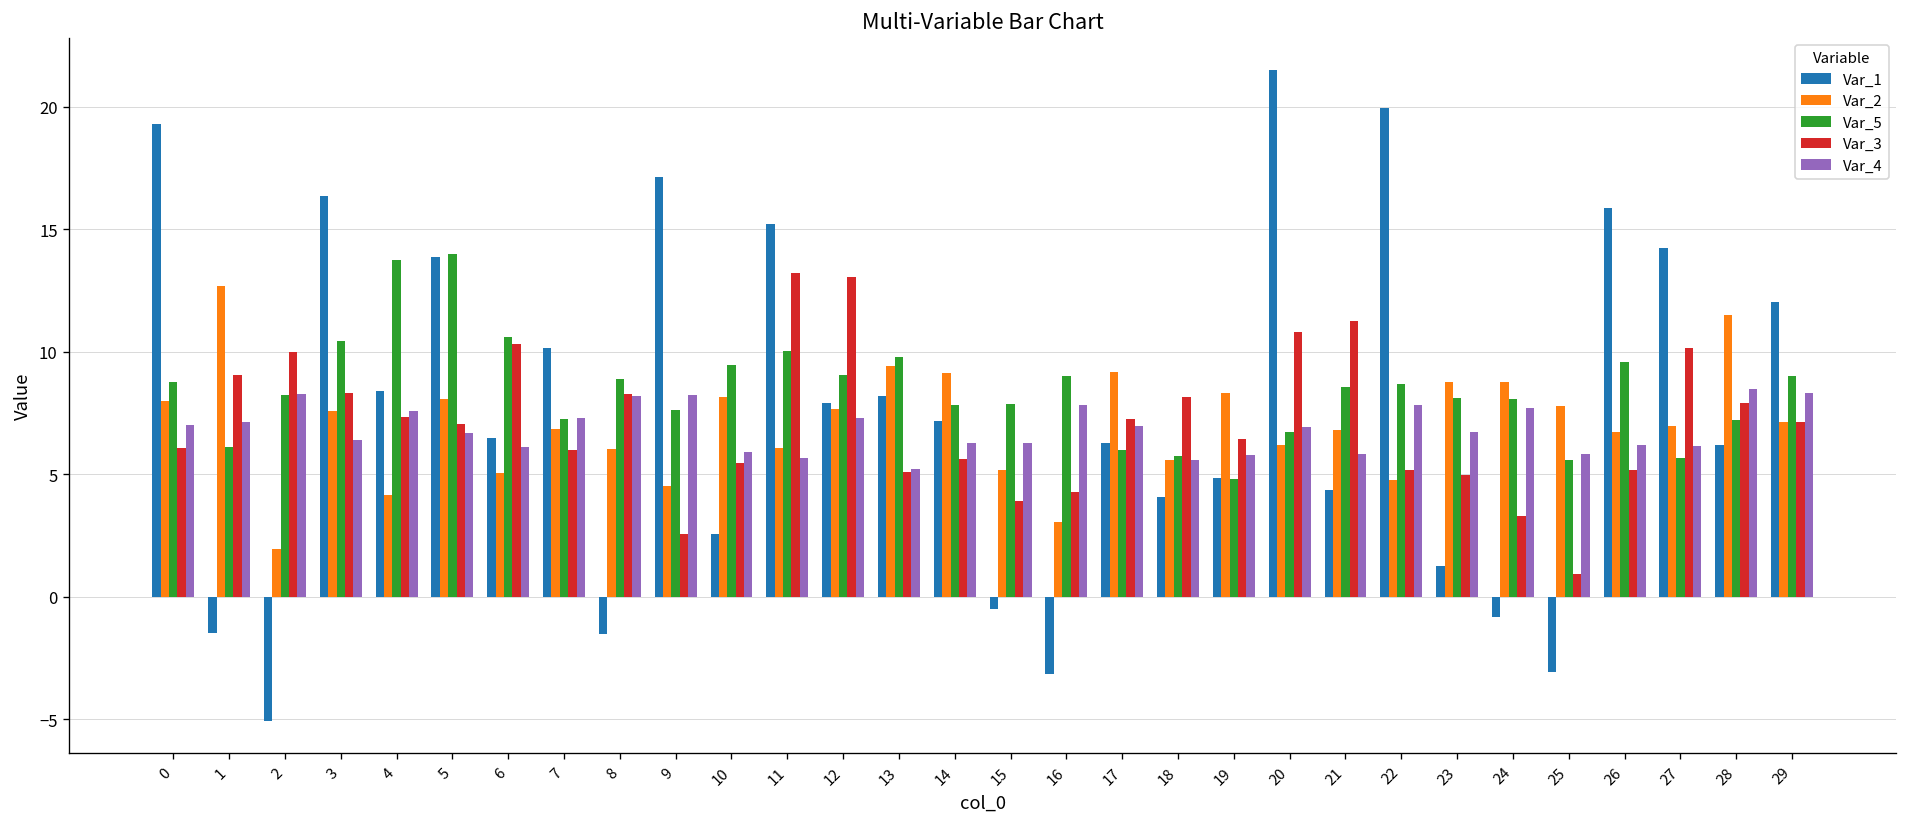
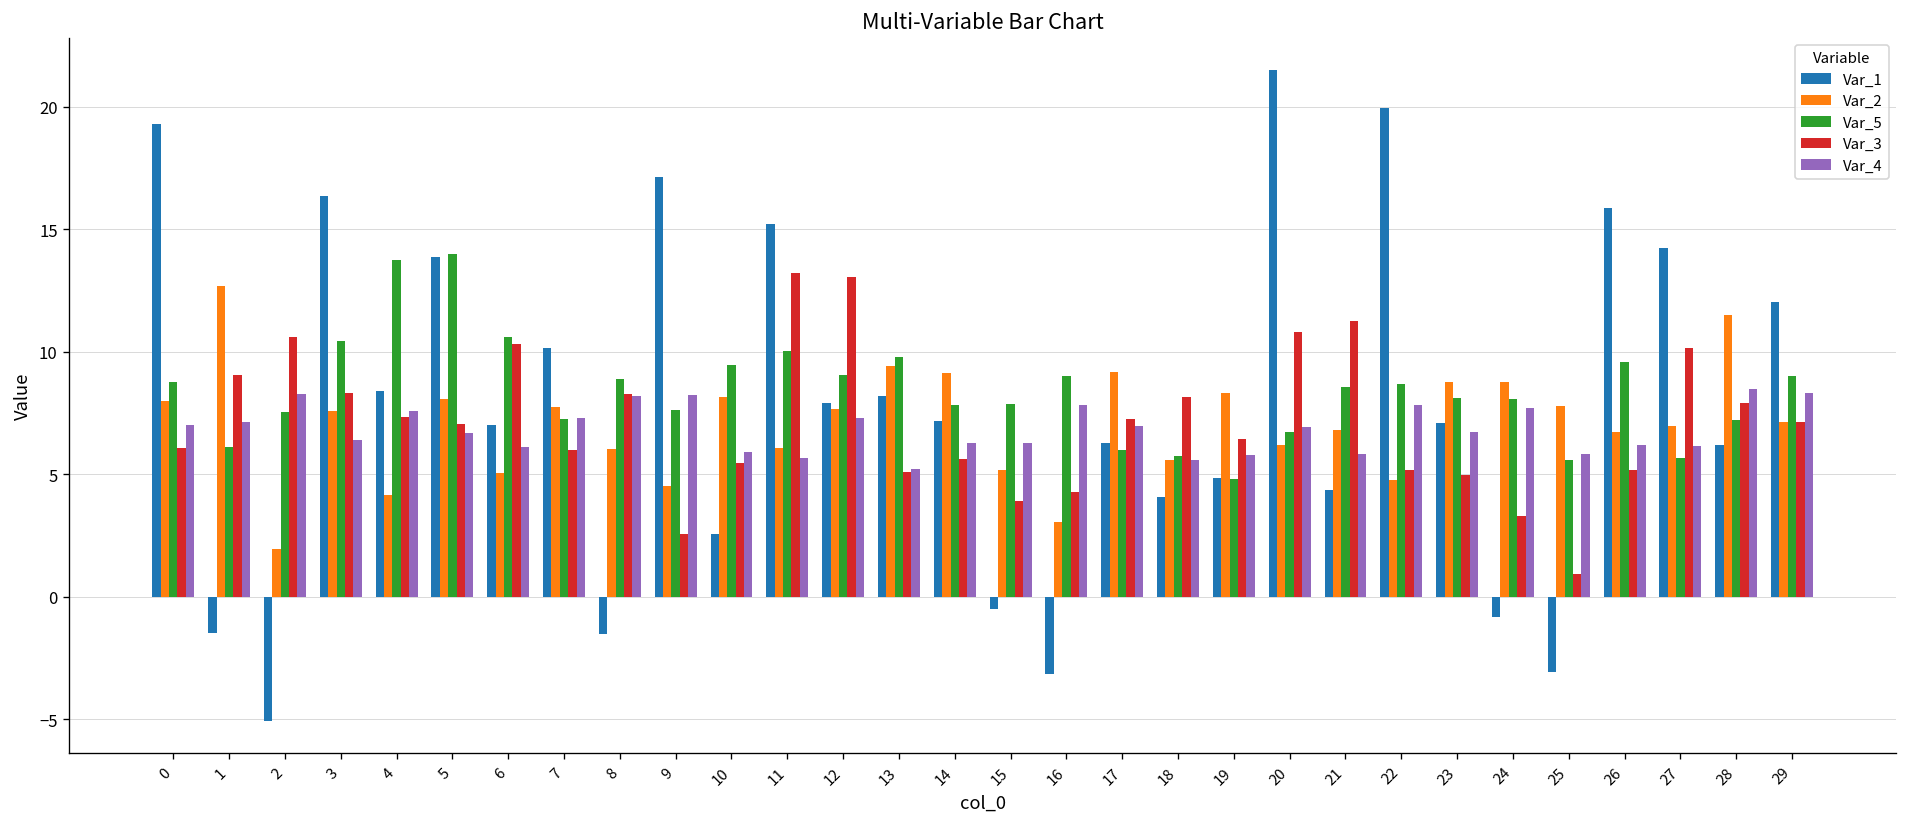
Var_5, 2: 8.3 -> 7.6
Var_3, 2: 10.0 -> 10.6
Var_1, 6: 6.5 -> 7.0
Var_2, 7: 6.9 -> 7.7
Var_1, 23: 1.2 -> 7.1
